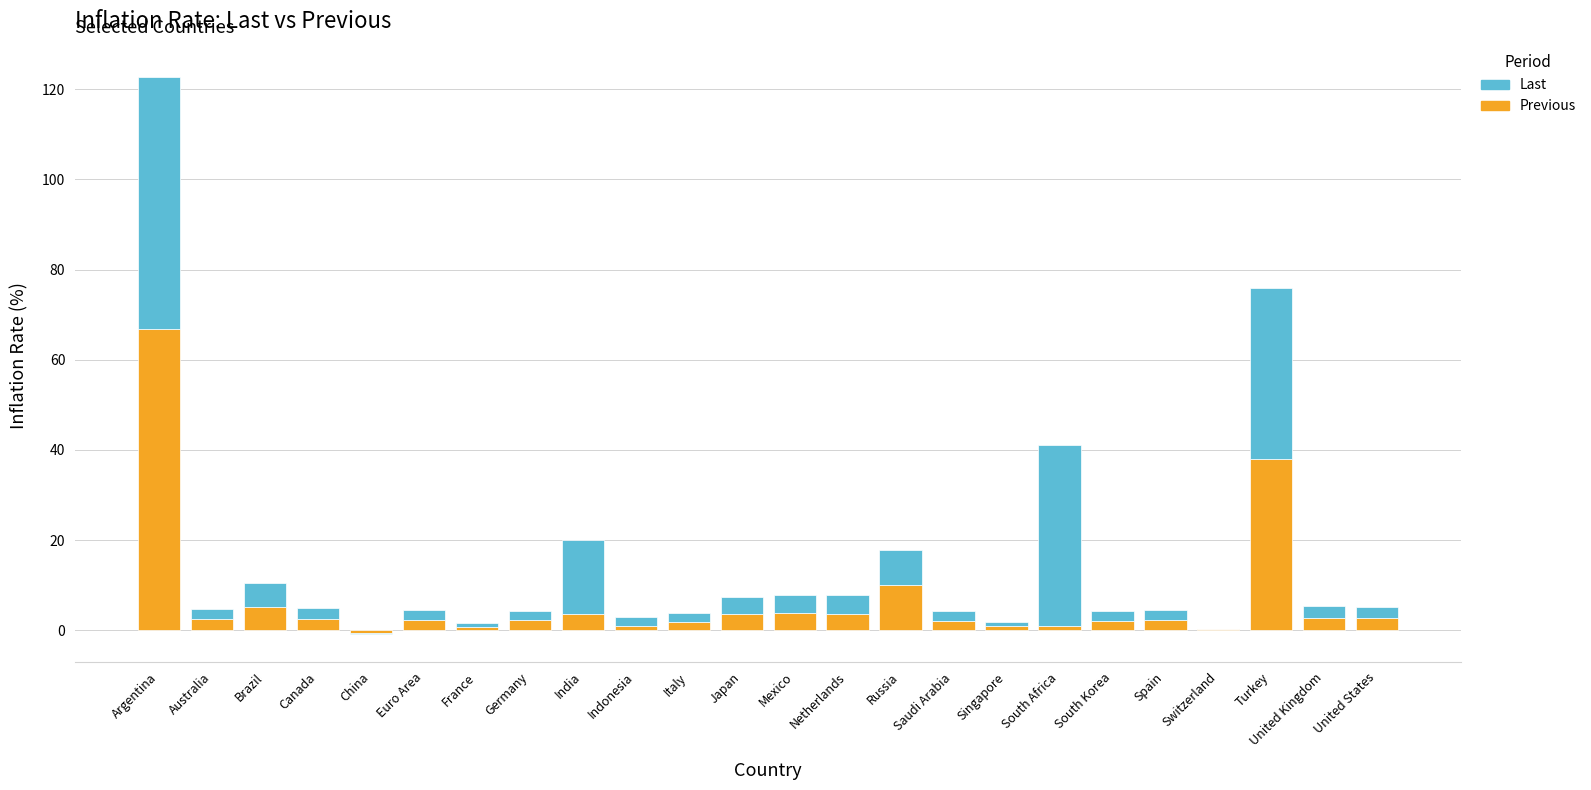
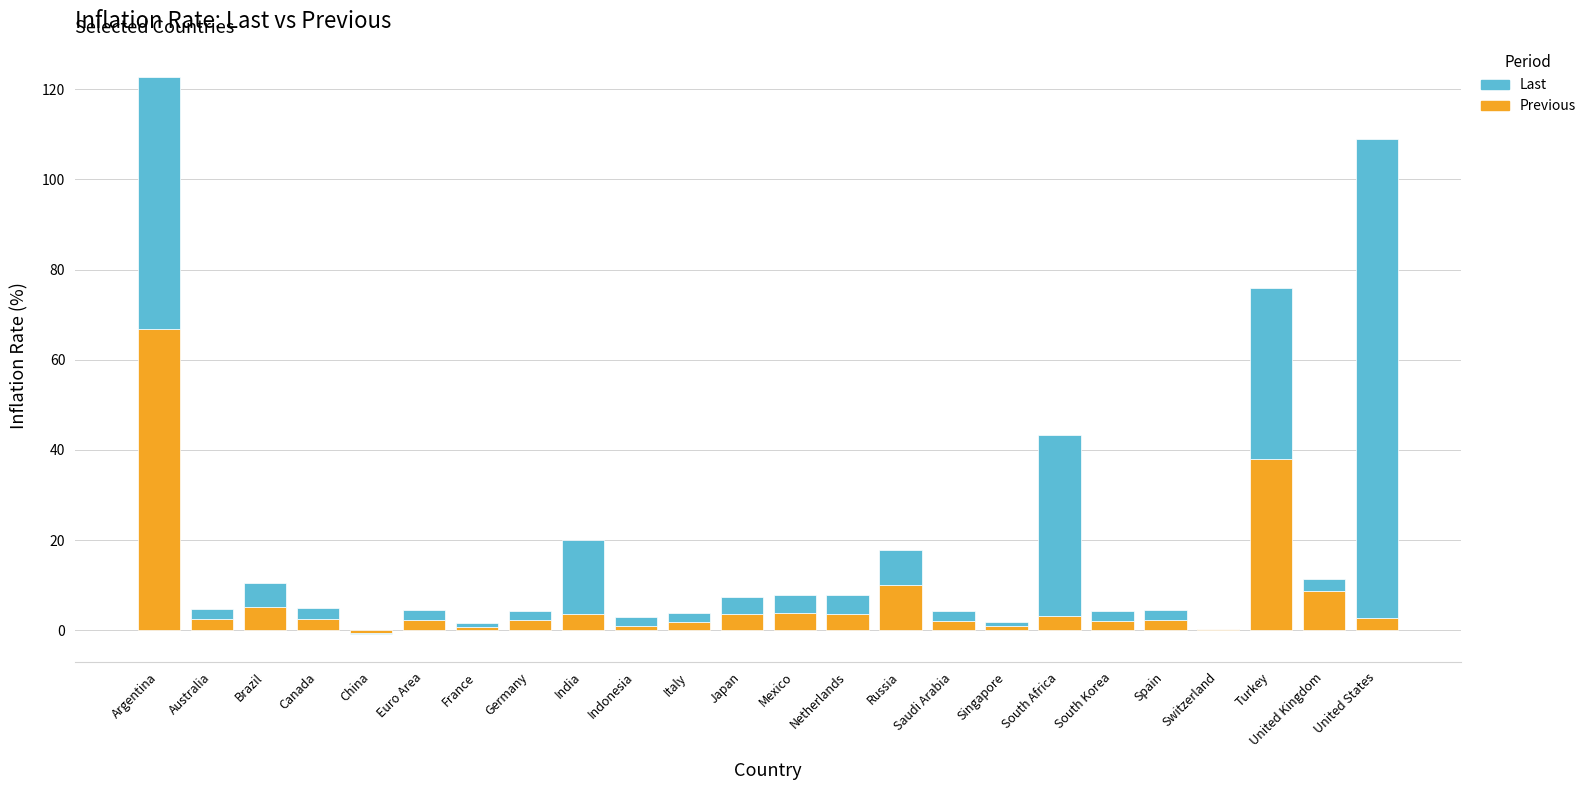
Previous, South Africa: 1 -> 3
Previous, United Kingdom: 3 -> 9
Last, United States: 2 -> 106
